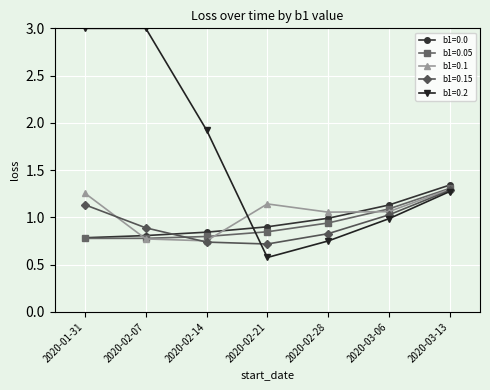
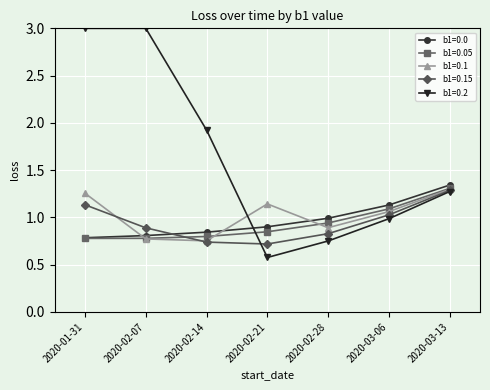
b1=0.1, 2020-02-28: 1.1 -> 0.9
